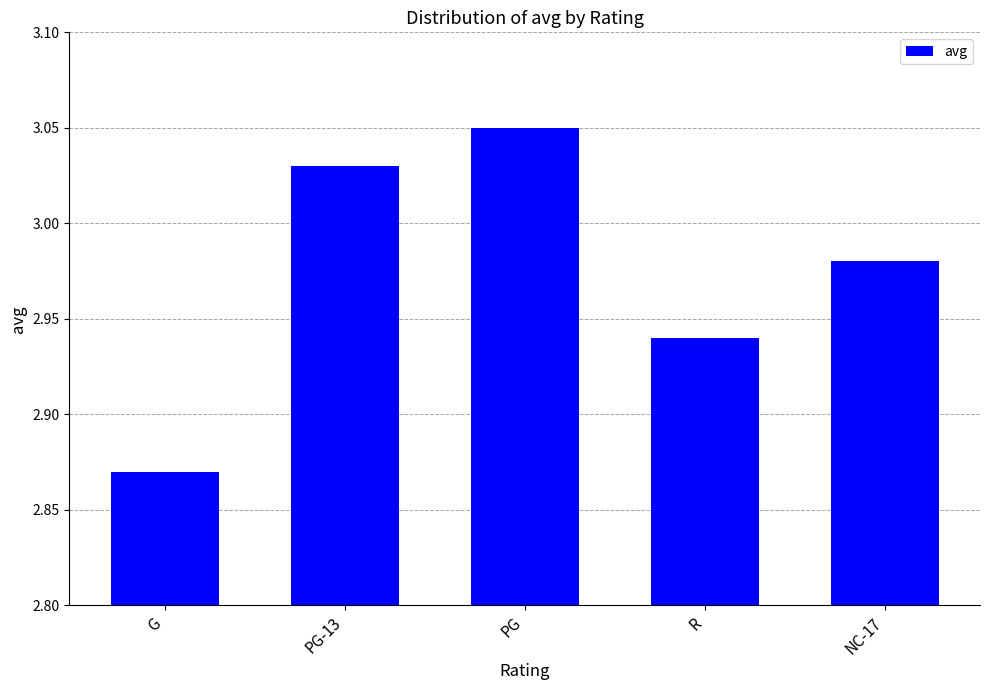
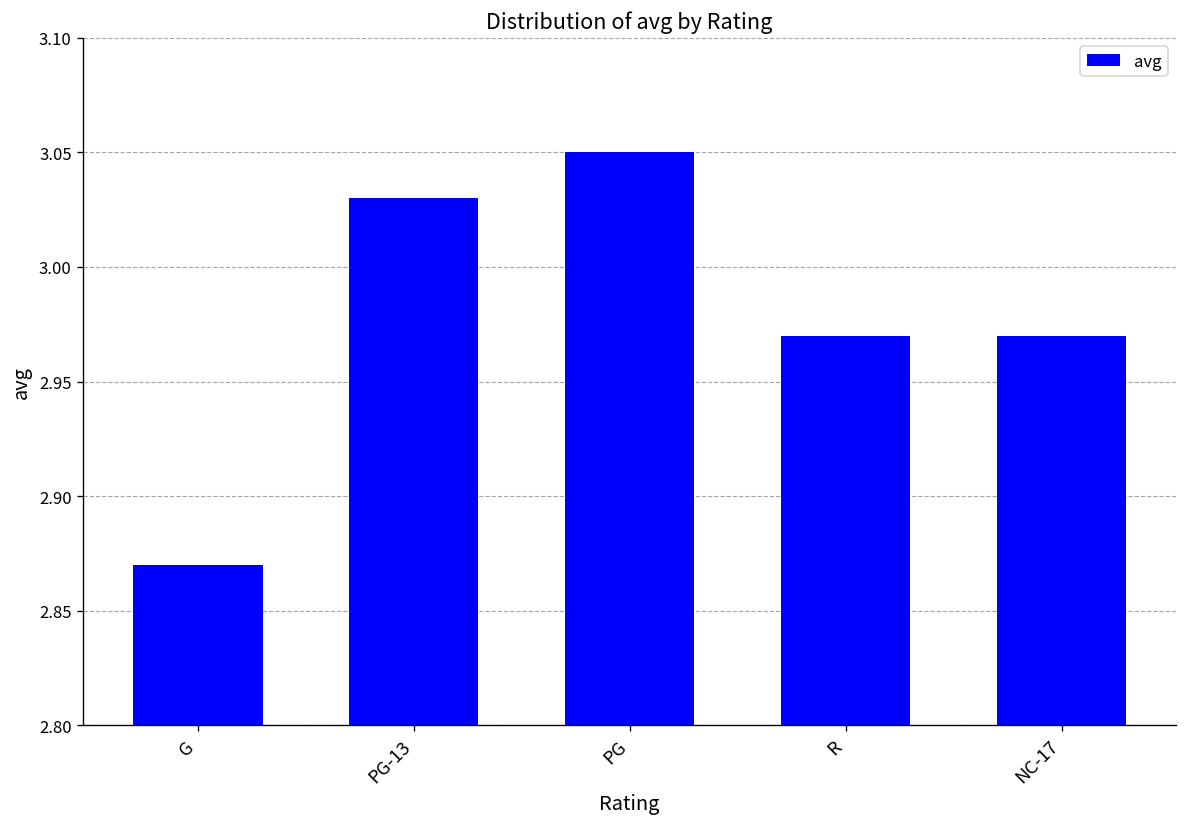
R: 2.94 -> 2.97
NC-17: 2.98 -> 2.97
